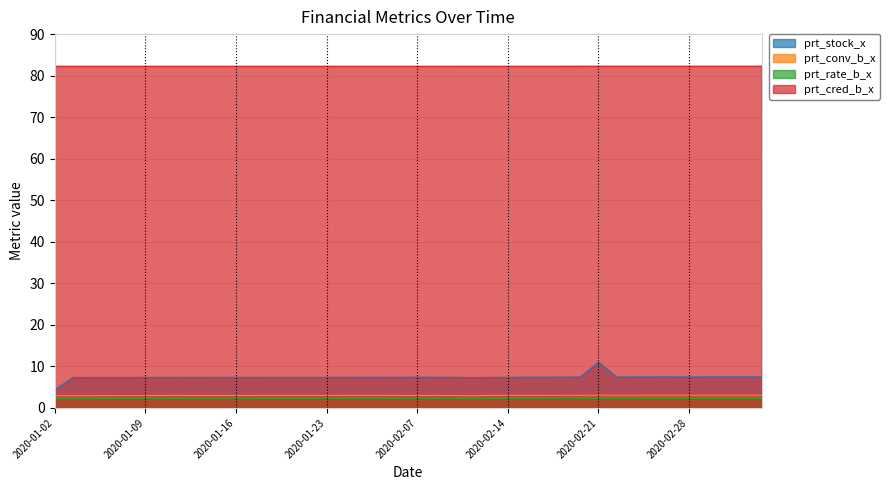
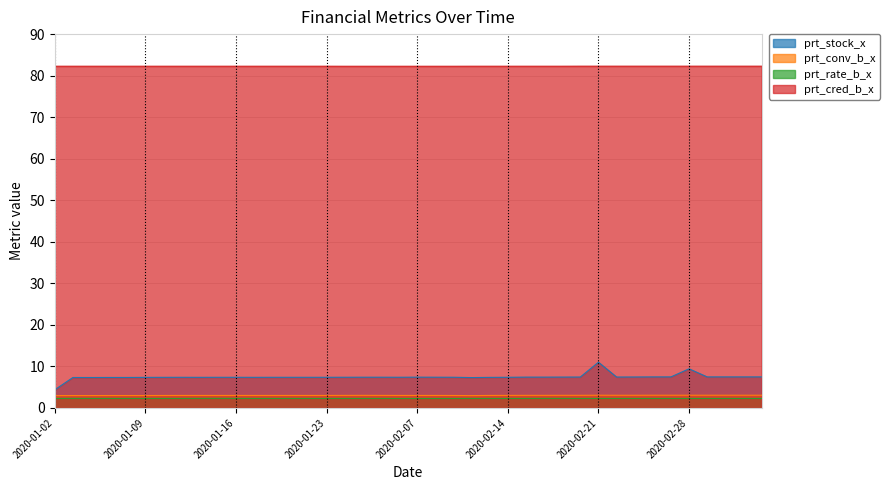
prt_stock_x, 2020-02-28: 7 -> 9
